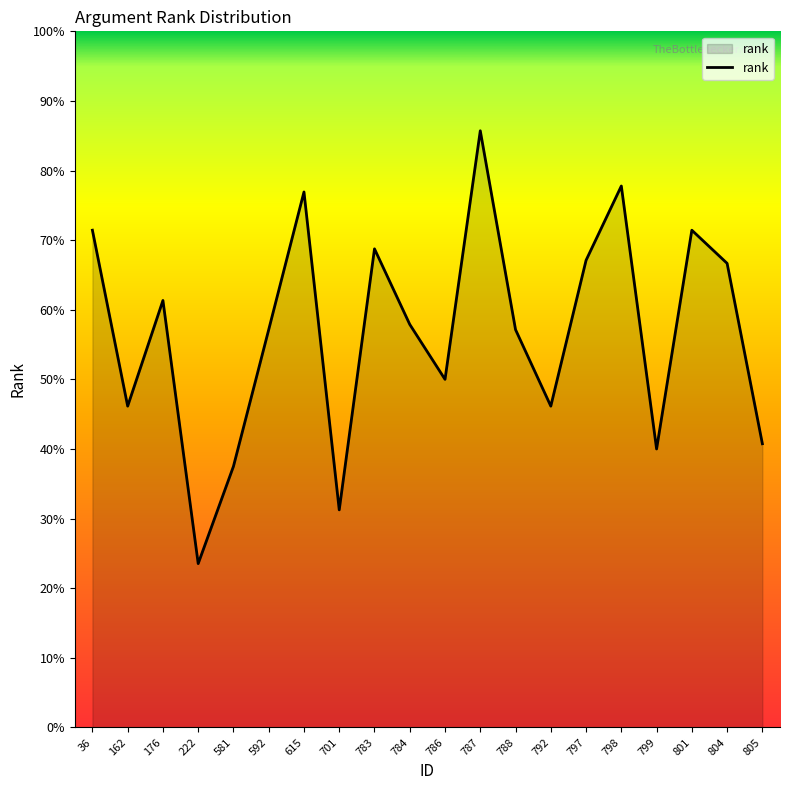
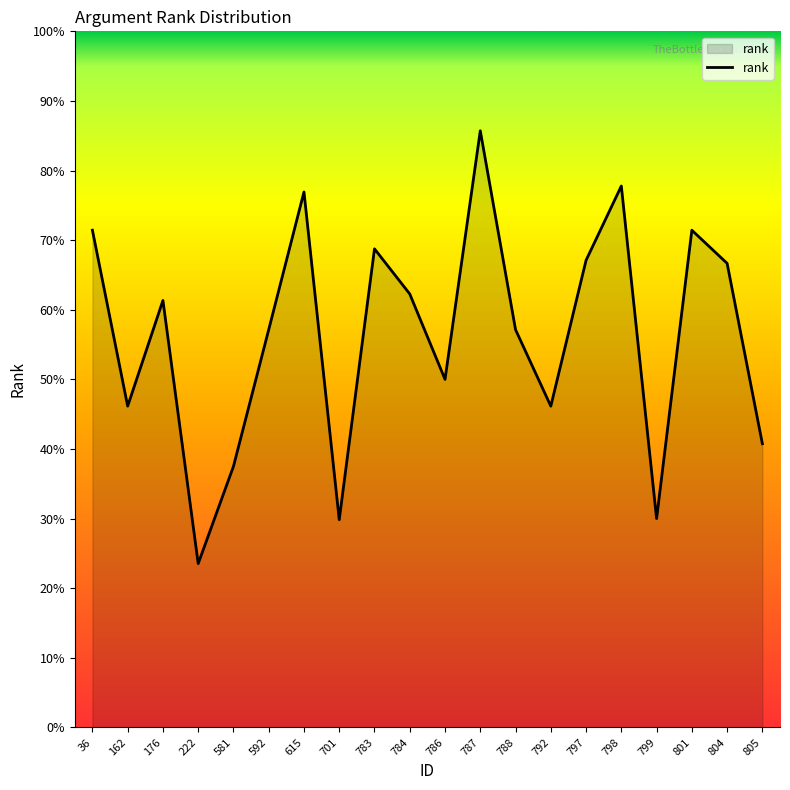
701: 31% -> 30%
784: 58% -> 62%
799: 40% -> 30%
